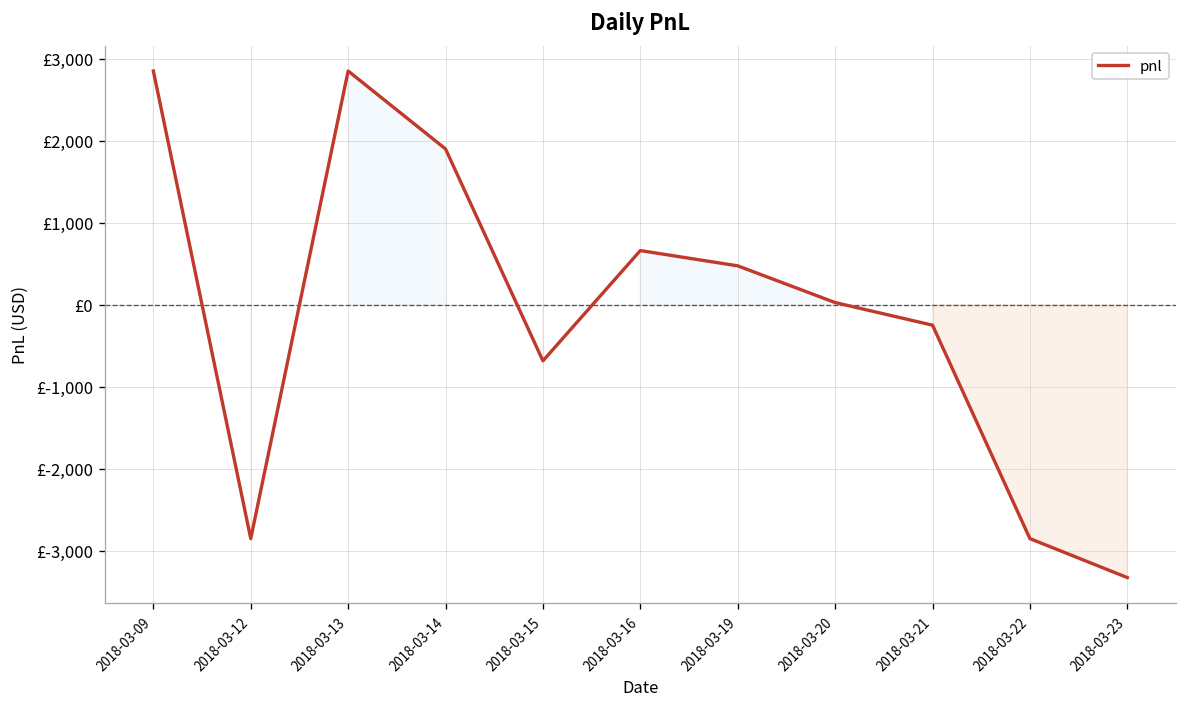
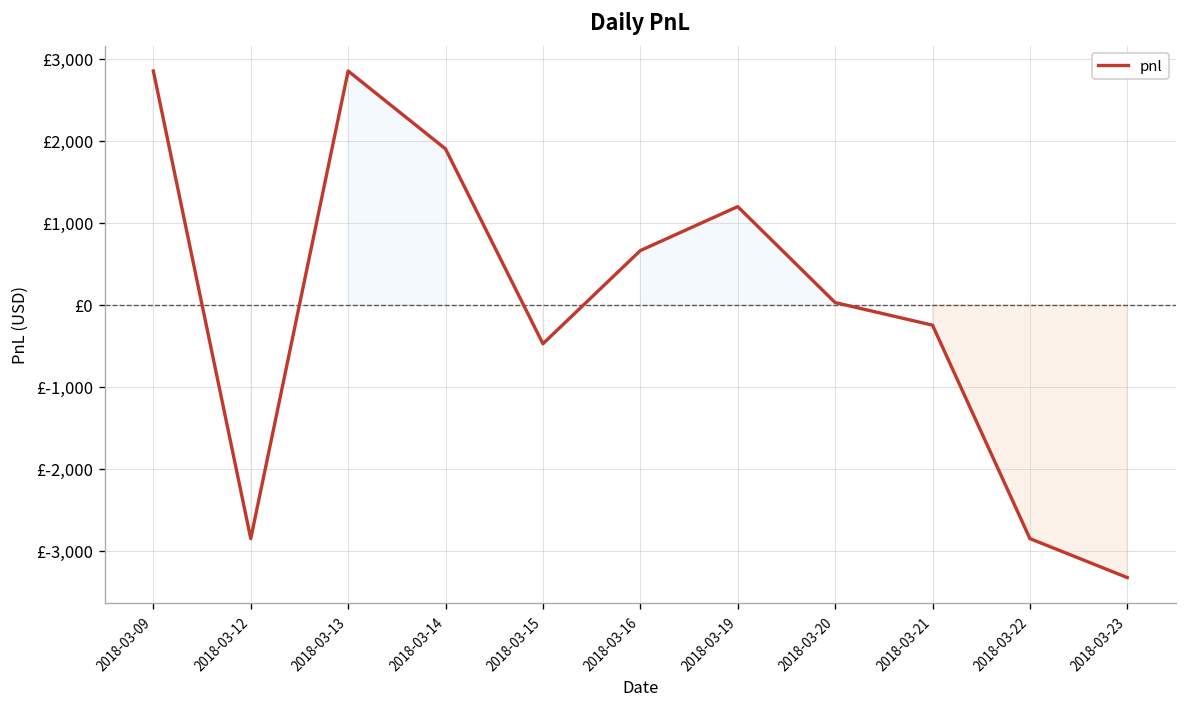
2018-03-15: £-700 -> £-500
2018-03-19: £500 -> £1,200
